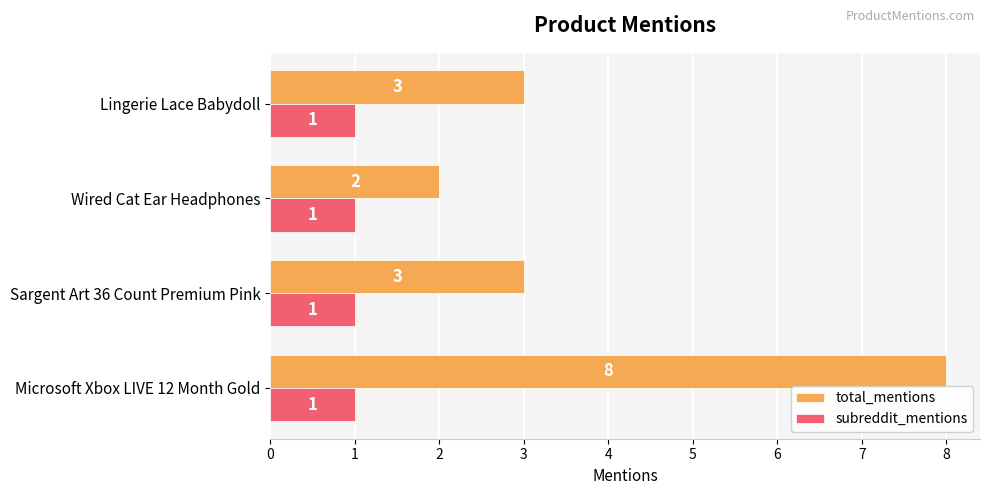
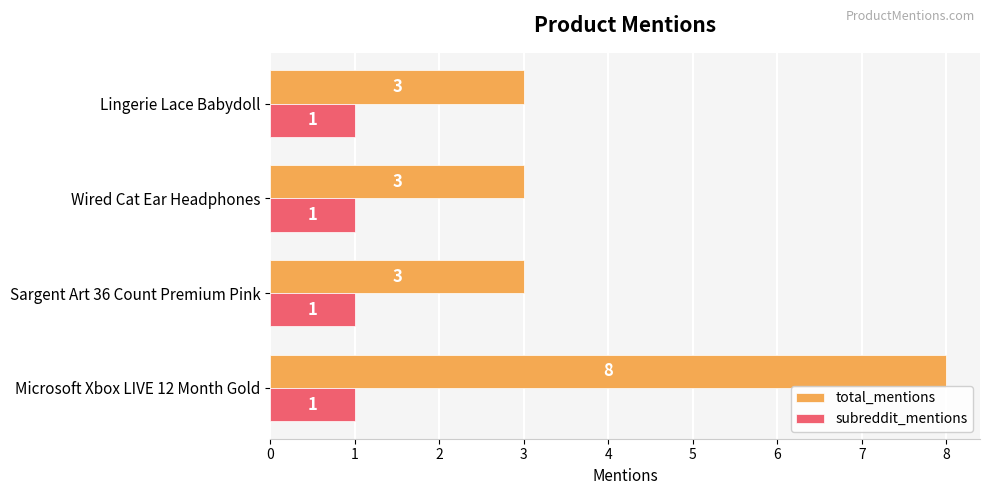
total_mentions, Wired Cat Ear Headphones: 2 -> 3
